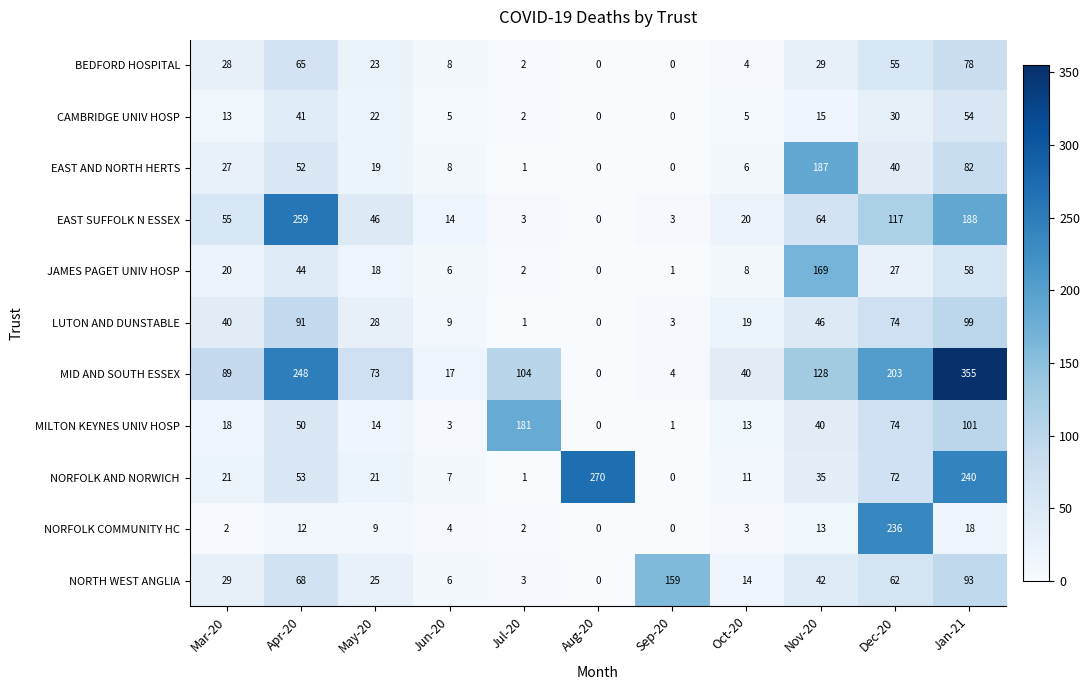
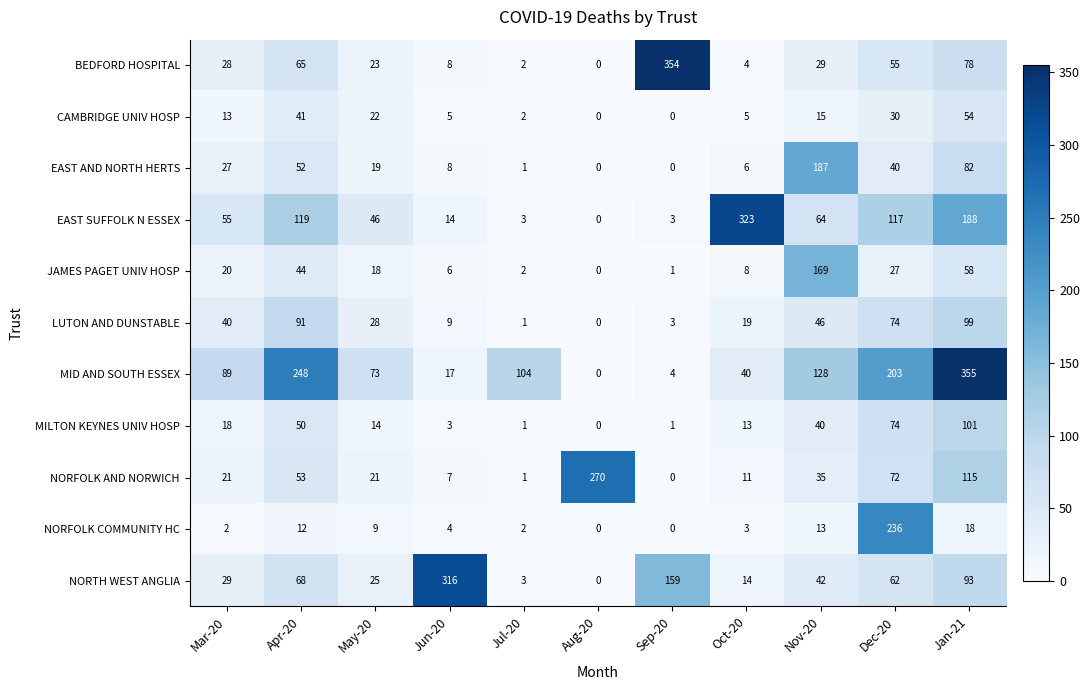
BEDFORD HOSPITAL, Sep-20: 0 -> 354
EAST SUFFOLK N ESSEX, Apr-20: 259 -> 119
EAST SUFFOLK N ESSEX, Oct-20: 20 -> 323
MILTON KEYNES UNIV HOSP, Jul-20: 181 -> 1
NORFOLK AND NORWICH, Jan-21: 240 -> 115
NORTH WEST ANGLIA, Jun-20: 6 -> 316
